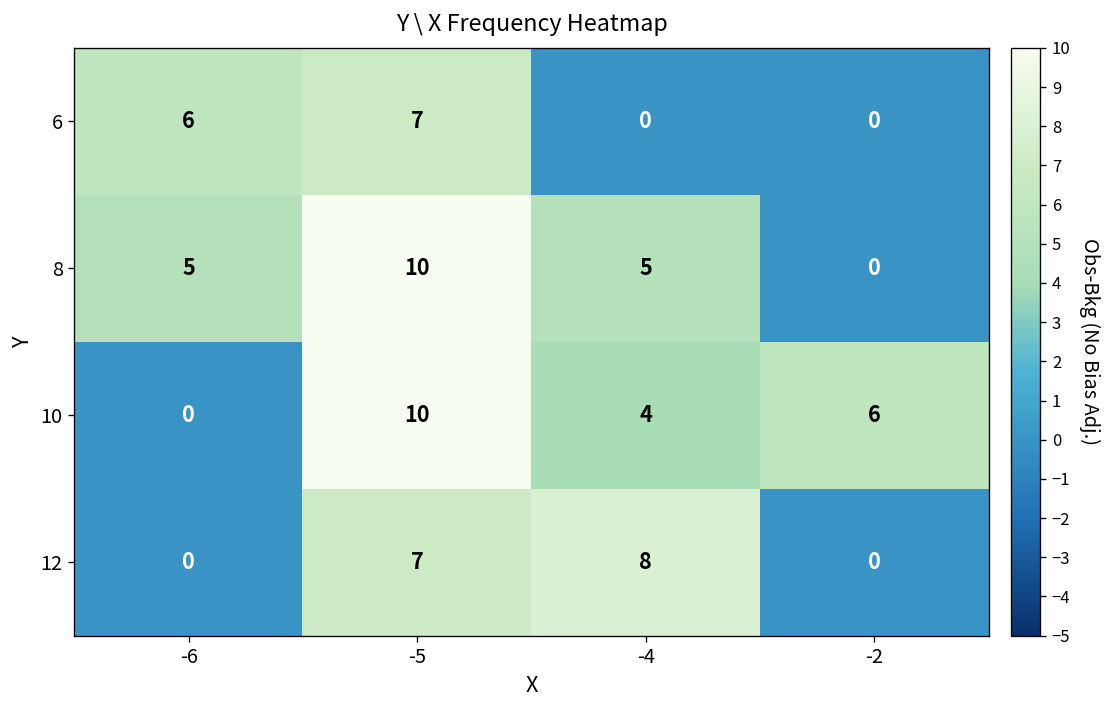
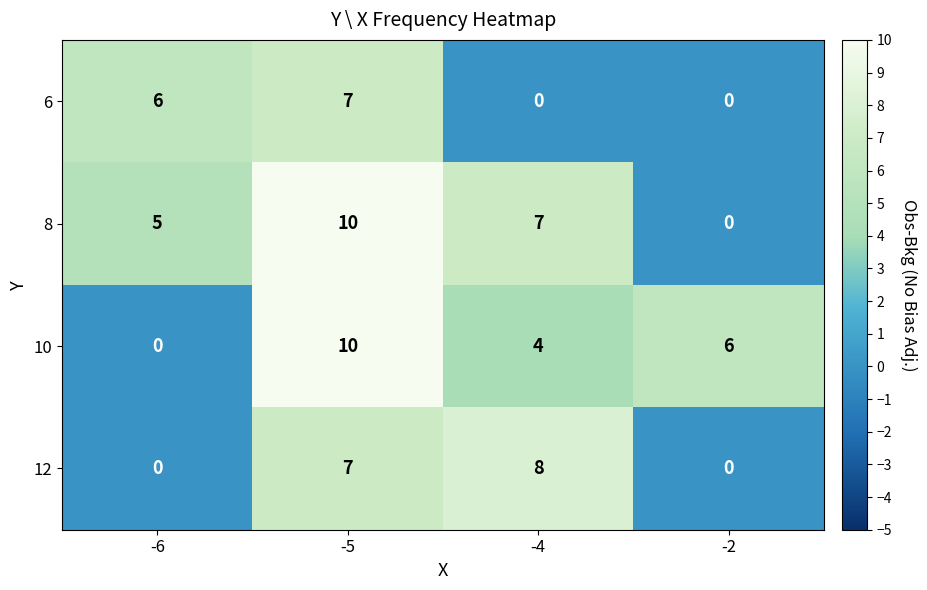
8, -4: 5 -> 7
